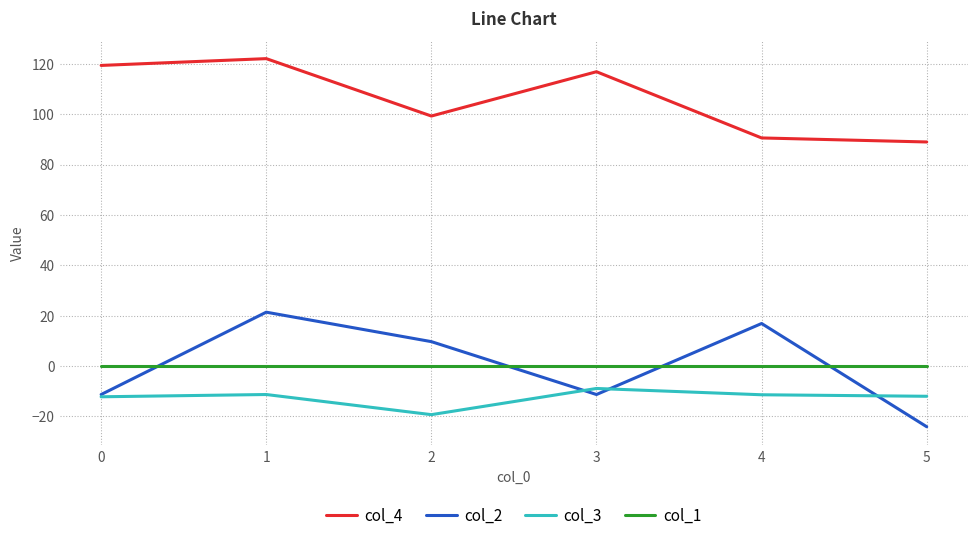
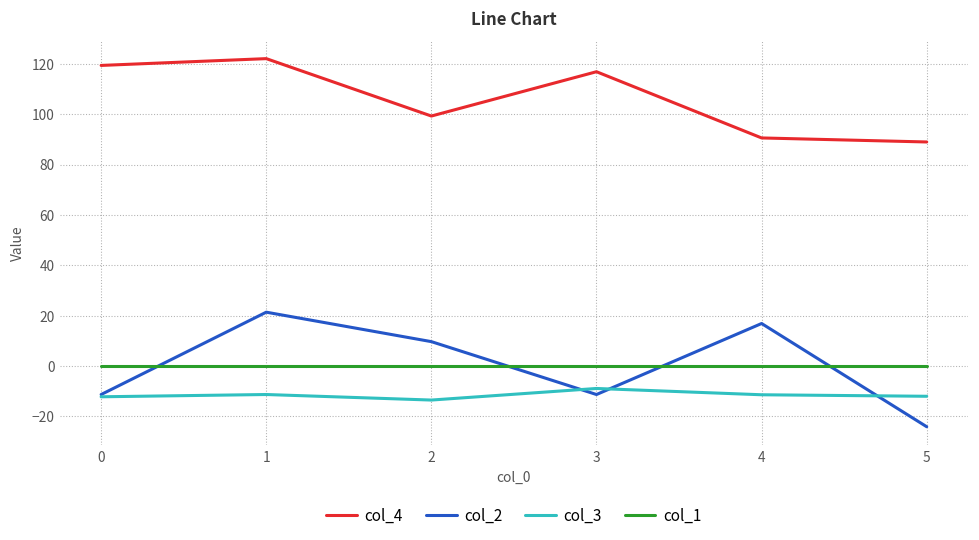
col_3, 2: -19 -> -14
